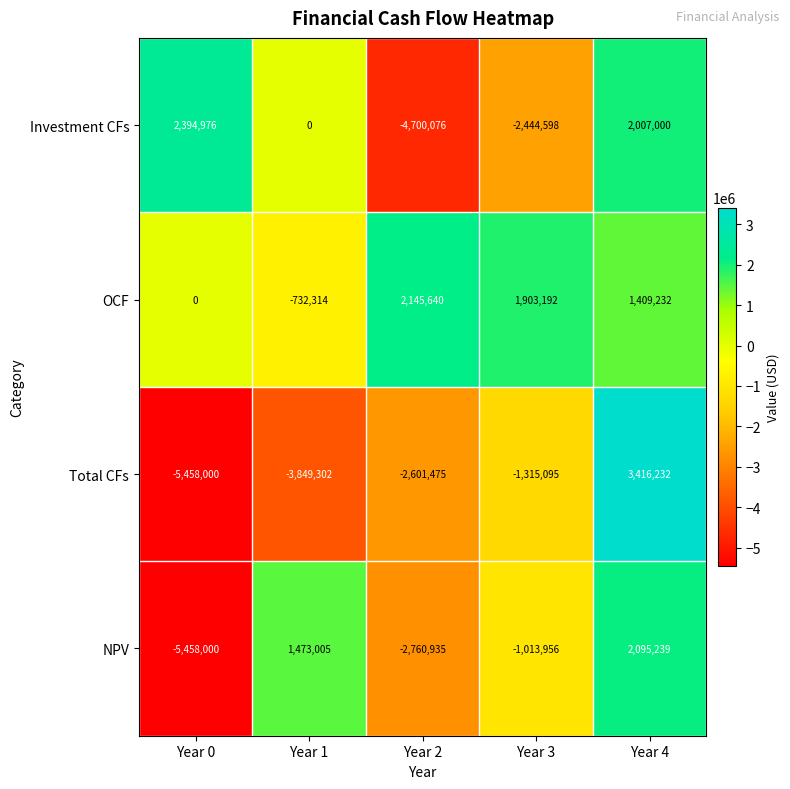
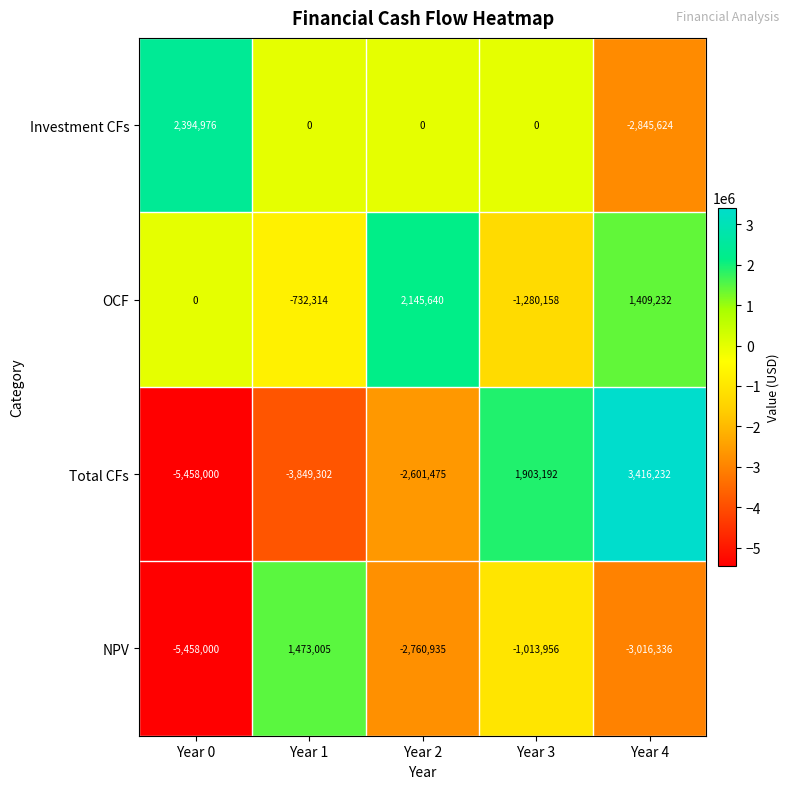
Investment CFs, Year 2: -4,700,076 -> 0
Investment CFs, Year 3: -2,444,598 -> 0
Investment CFs, Year 4: 2,007,000 -> -2,845,624
OCF, Year 3: 1,903,192 -> -1,280,158
Total CFs, Year 3: -1,315,095 -> 1,903,192
NPV, Year 4: 2,095,239 -> -3,016,336
